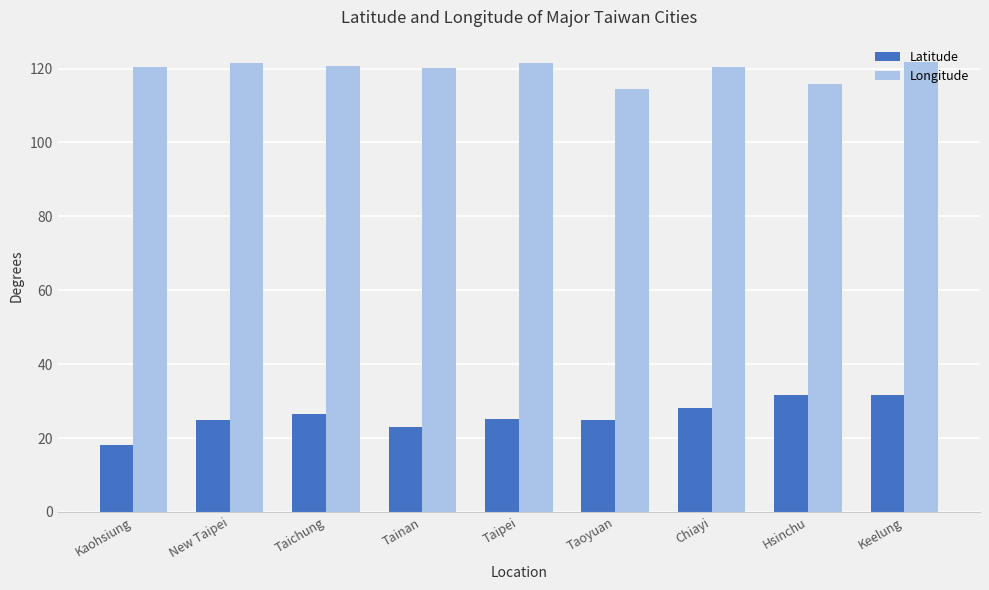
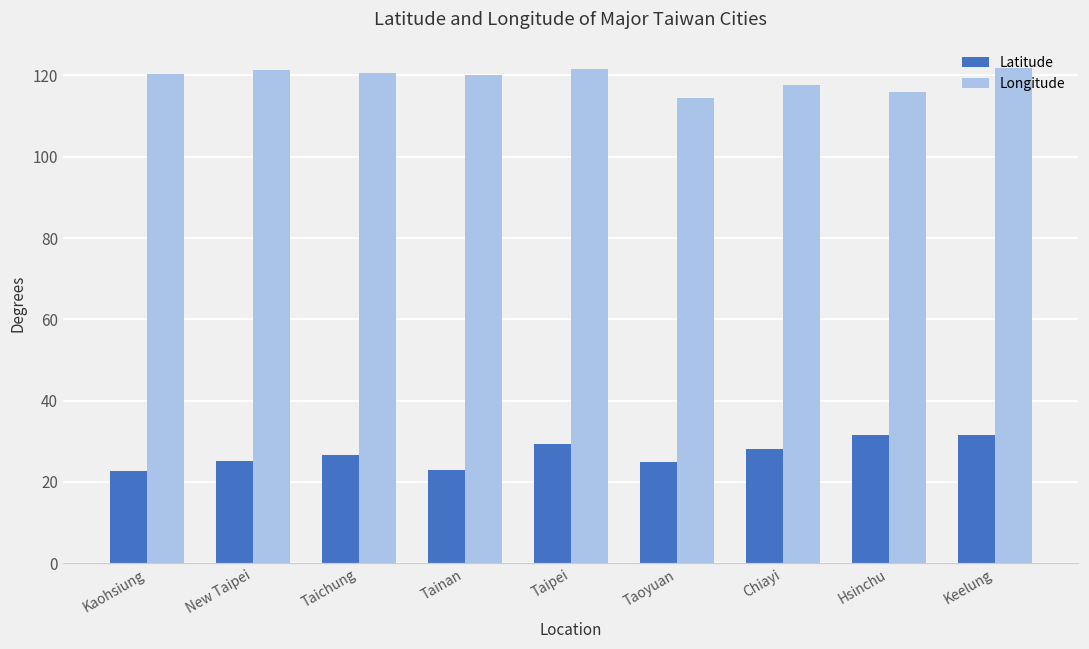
Latitude, Kaohsiung: 18 -> 23
Latitude, Taipei: 25 -> 29
Longitude, Chiayi: 120 -> 118
